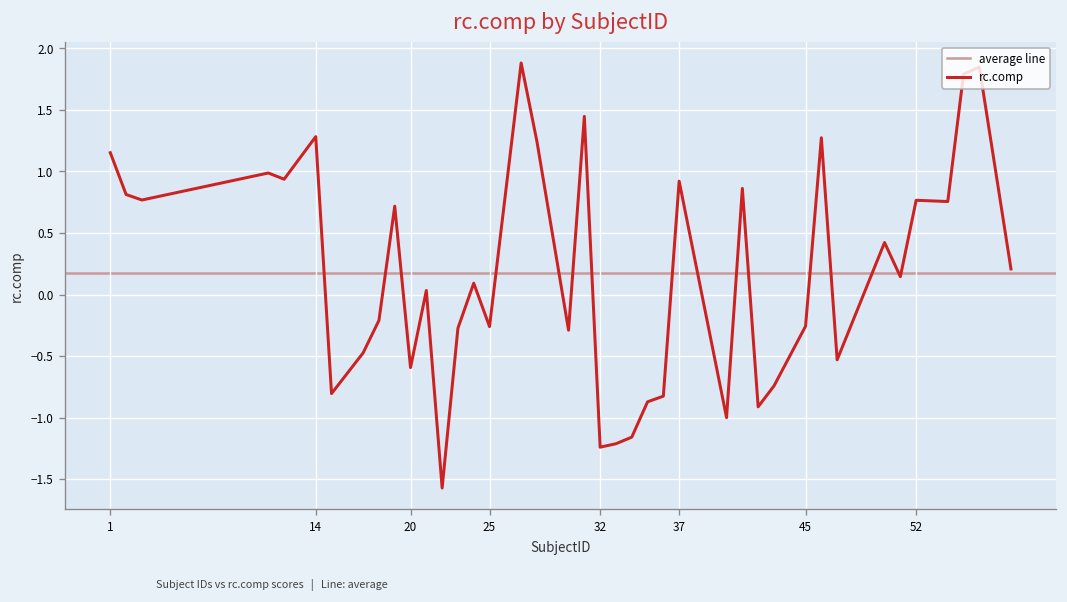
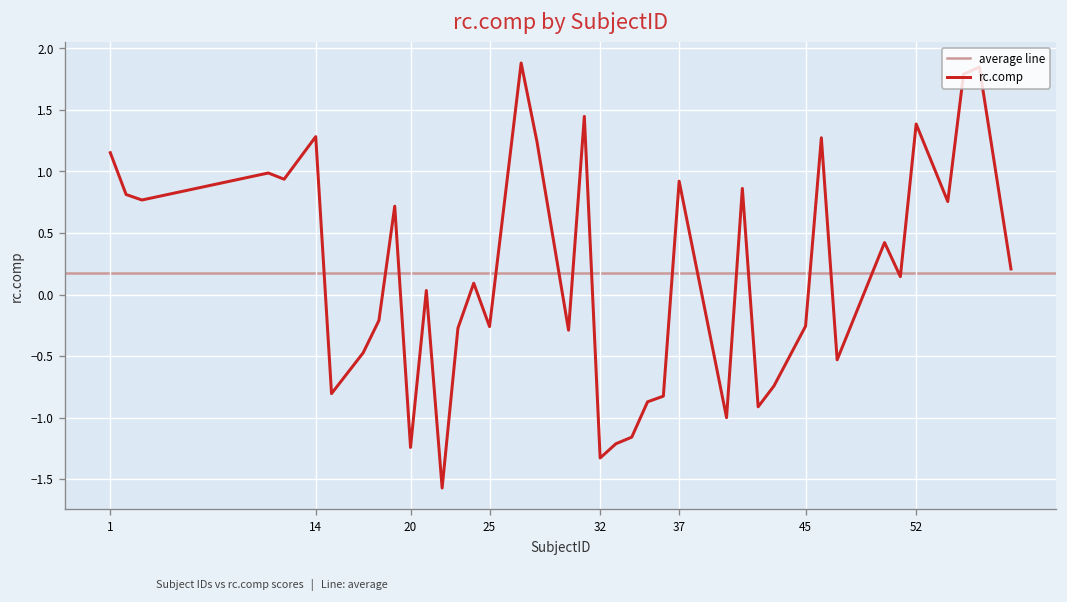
20: -0.59 -> -1.24
32: -1.24 -> -1.33
52: 0.77 -> 1.39
